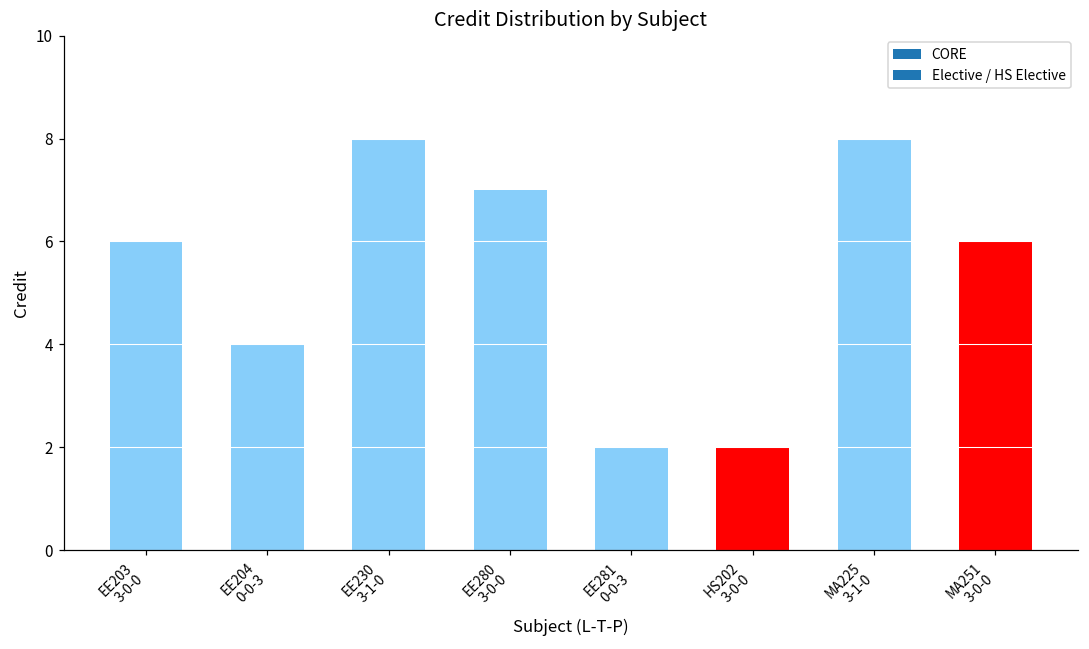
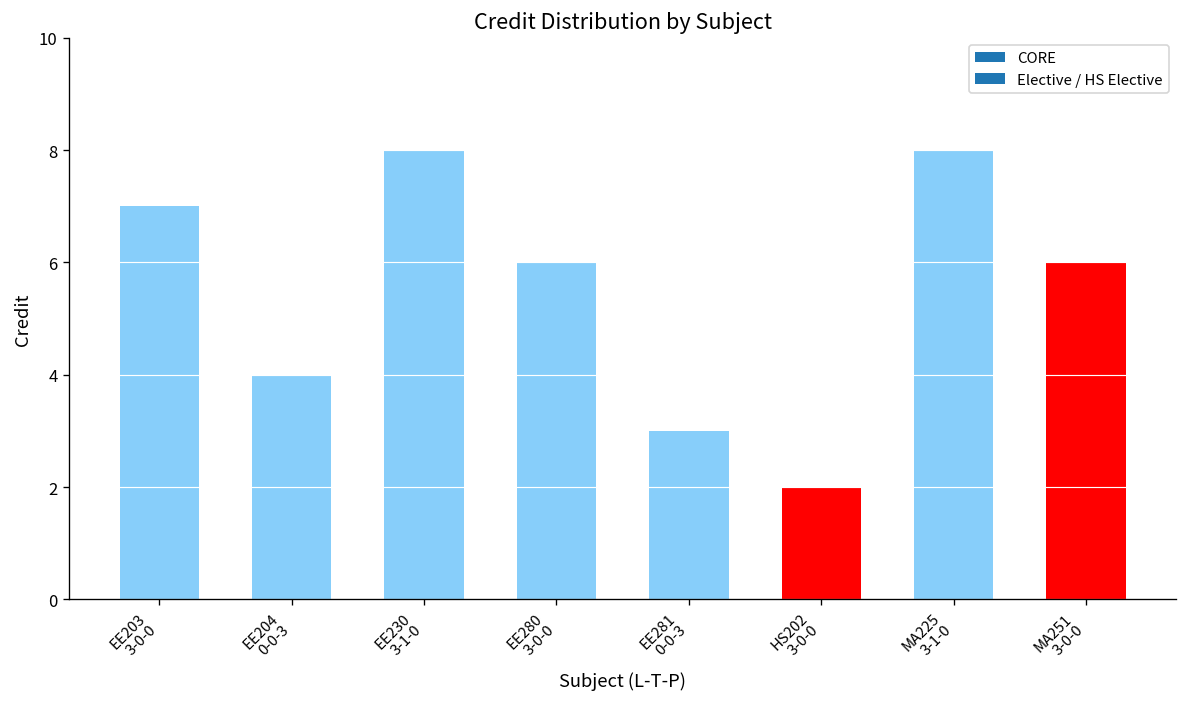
EE203 3-0-0: 6 -> 7
EE280 3-0-0: 7 -> 6
EE281 0-0-3: 2 -> 3
